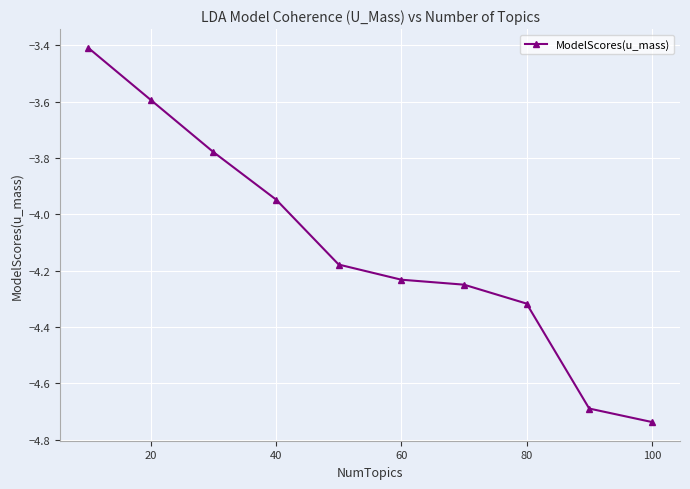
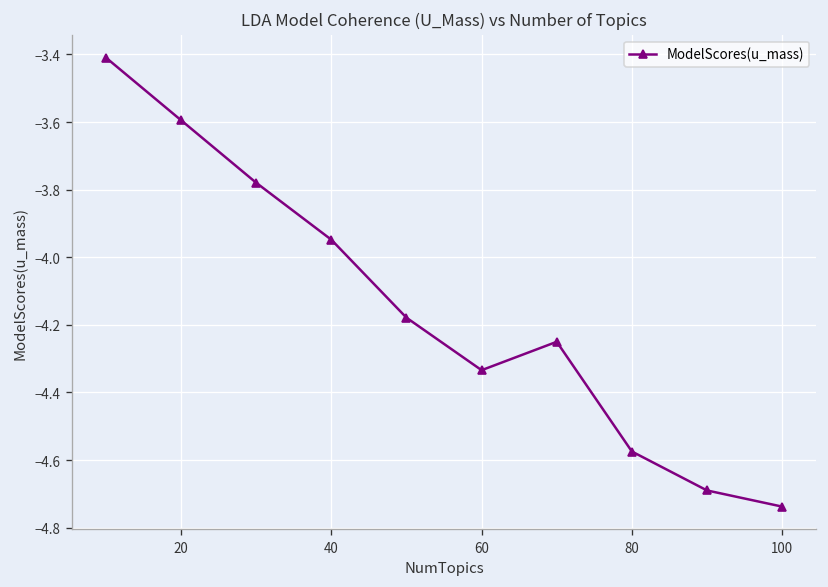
60: -4.23 -> -4.33
80: -4.32 -> -4.57
